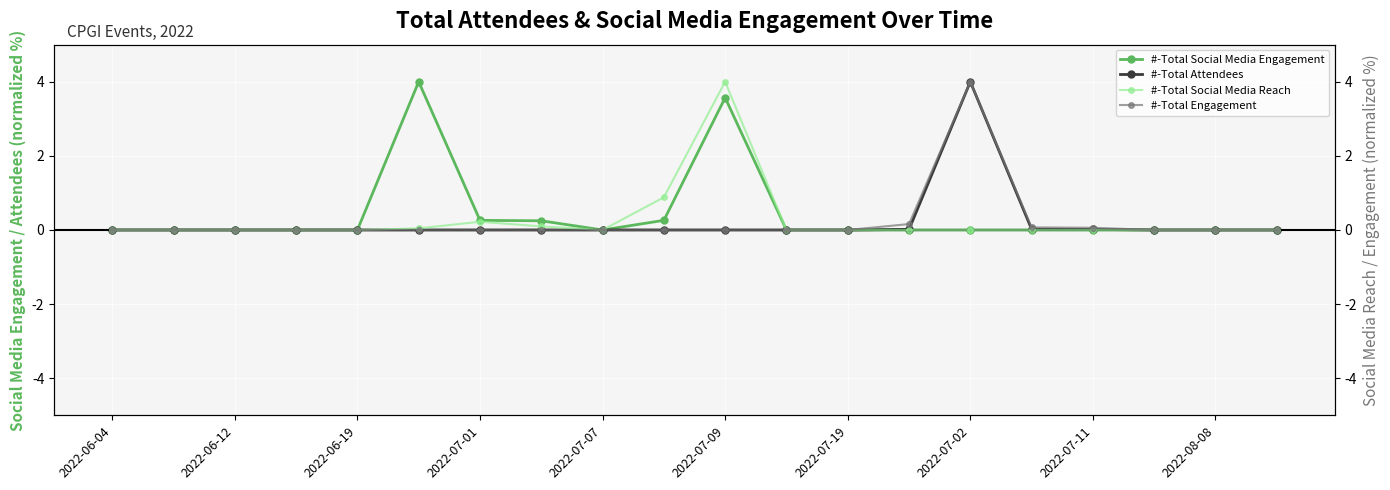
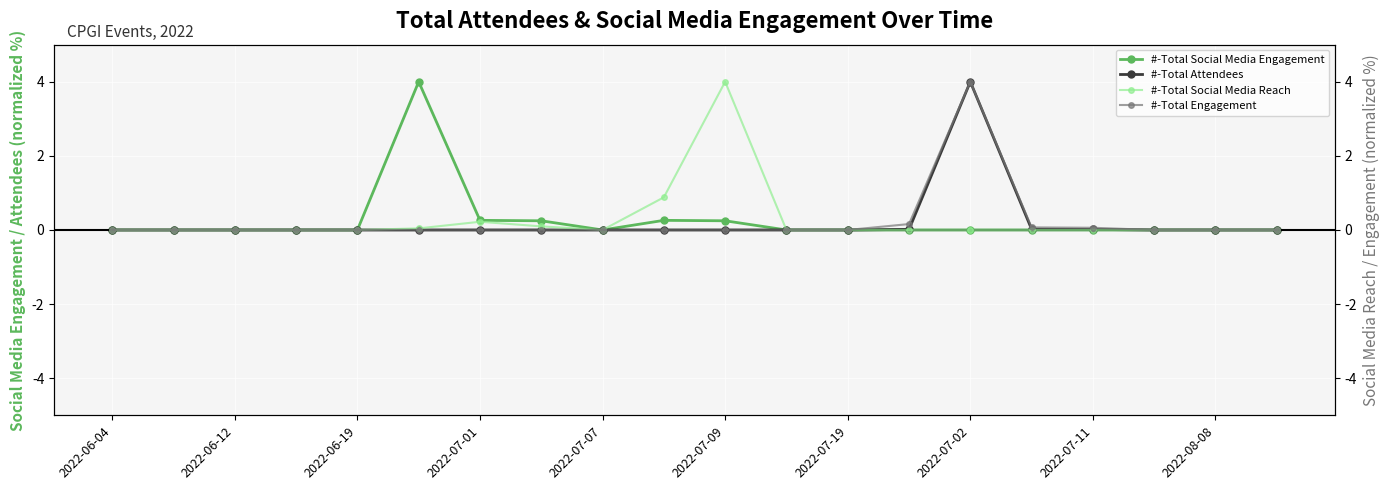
#-Total Social Media Engagement, 2022-07-09: 3.6 -> 0.2
